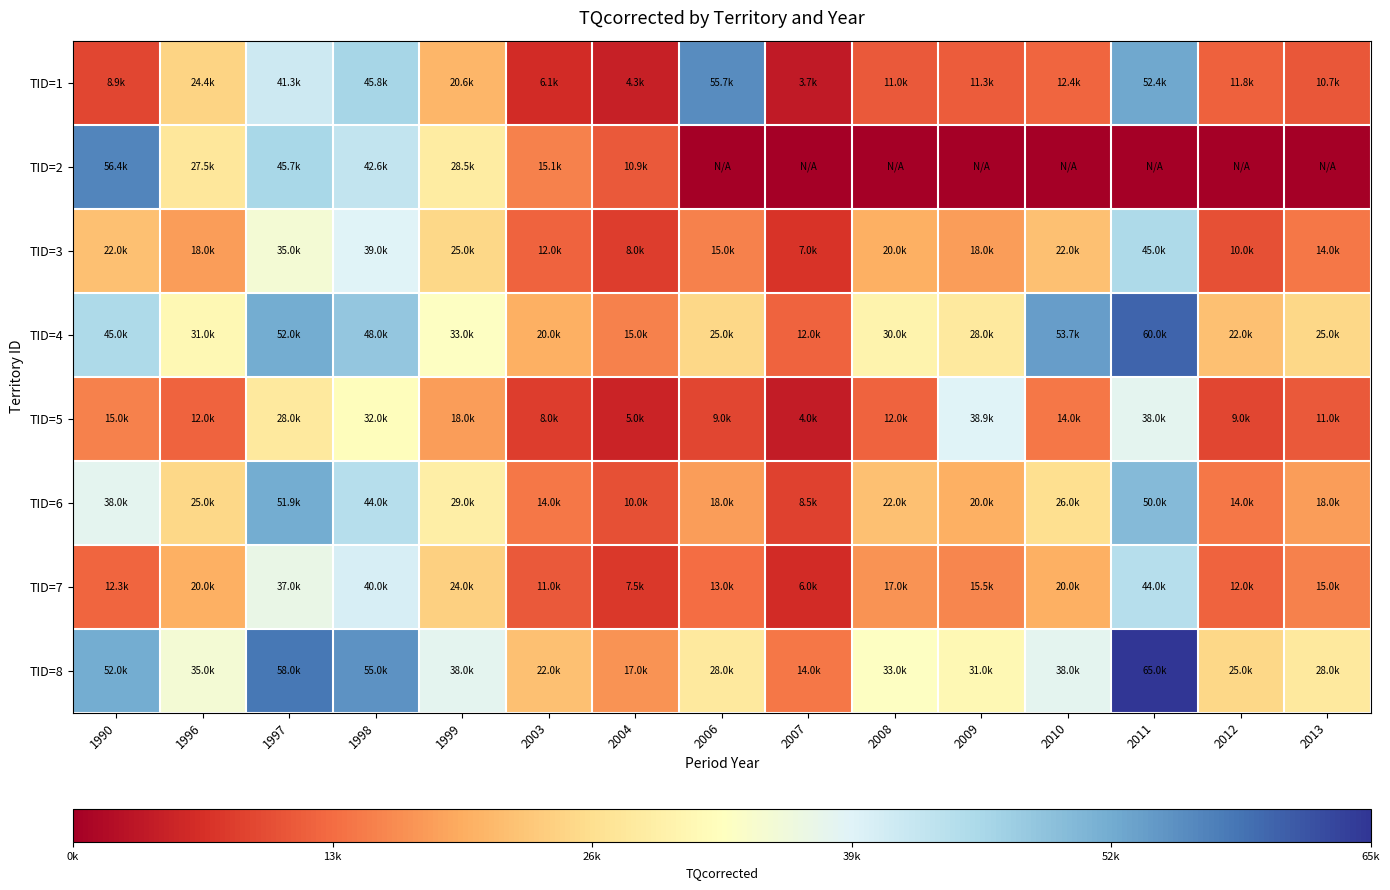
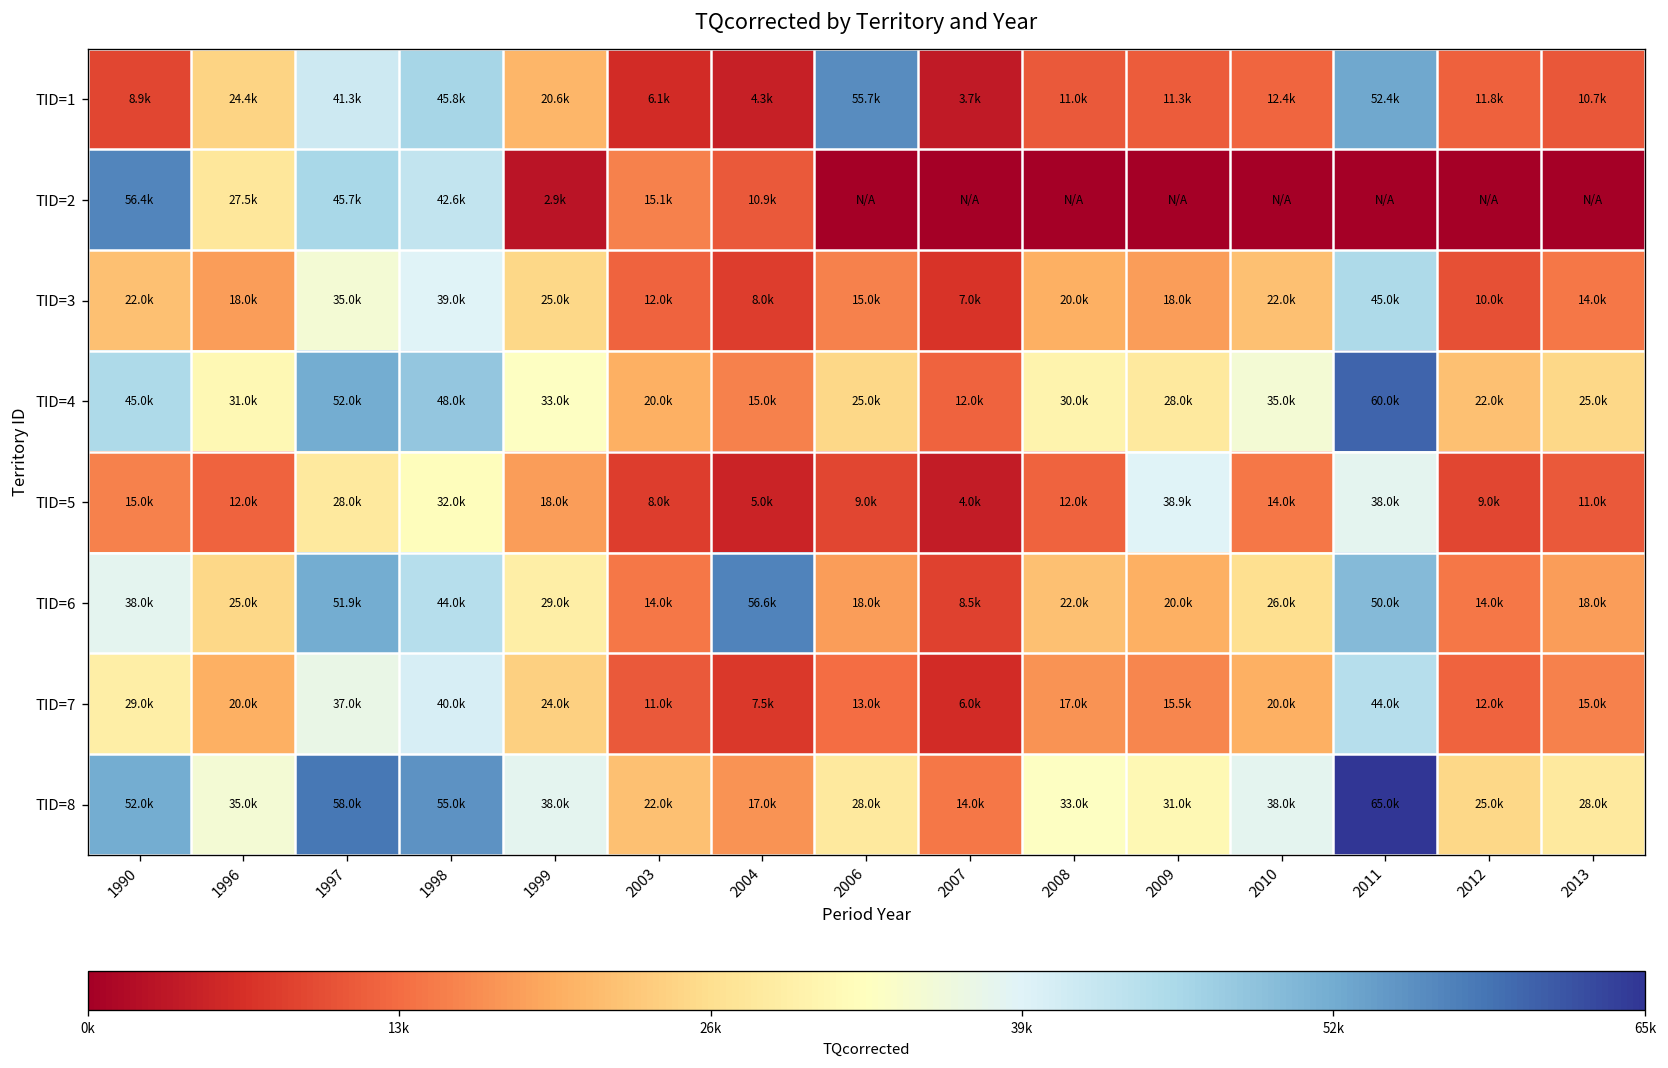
TID=2, 1999: 28.5k -> 2.9k
TID=4, 2010: 53.7k -> 35.0k
TID=6, 2004: 10.0k -> 56.6k
TID=7, 1990: 12.3k -> 29.0k
